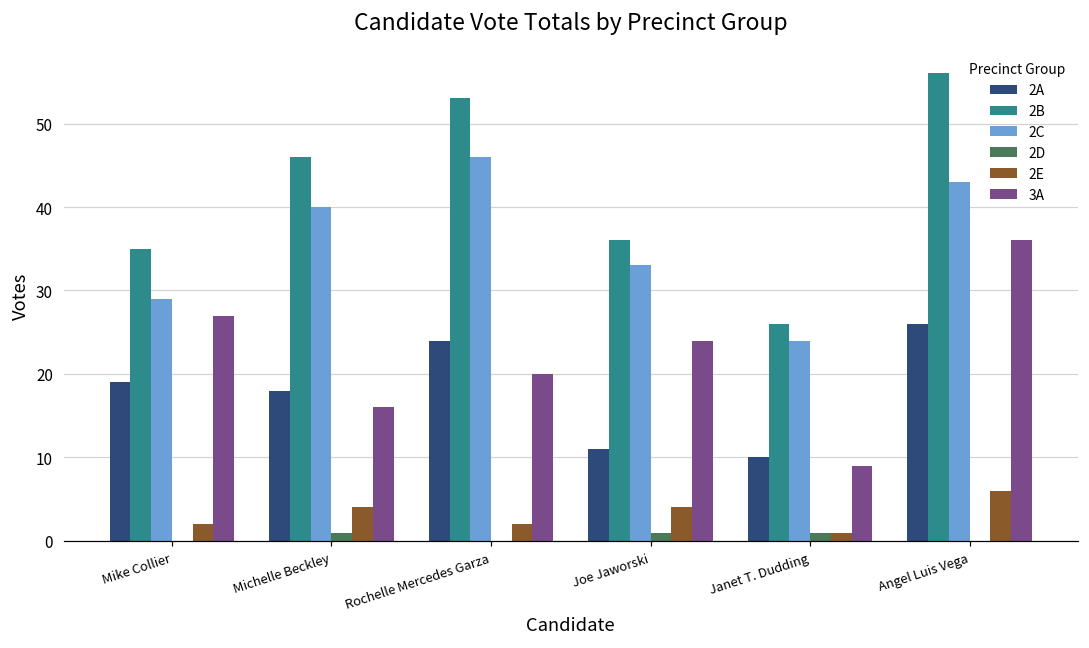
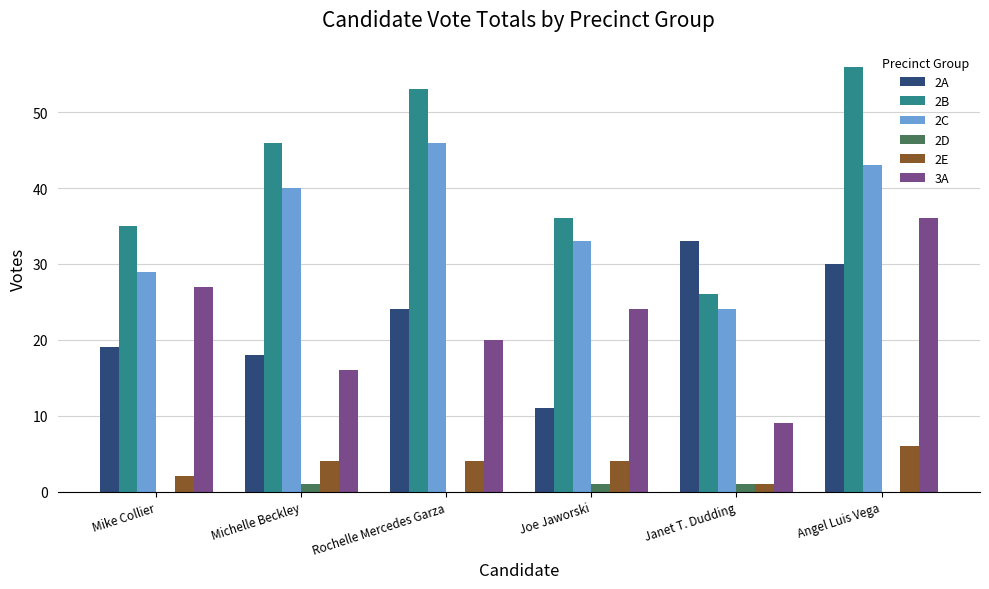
2E, Rochelle Mercedes Garza: 2 -> 4
2A, Janet T. Dudding: 10 -> 33
2A, Angel Luis Vega: 26 -> 30
